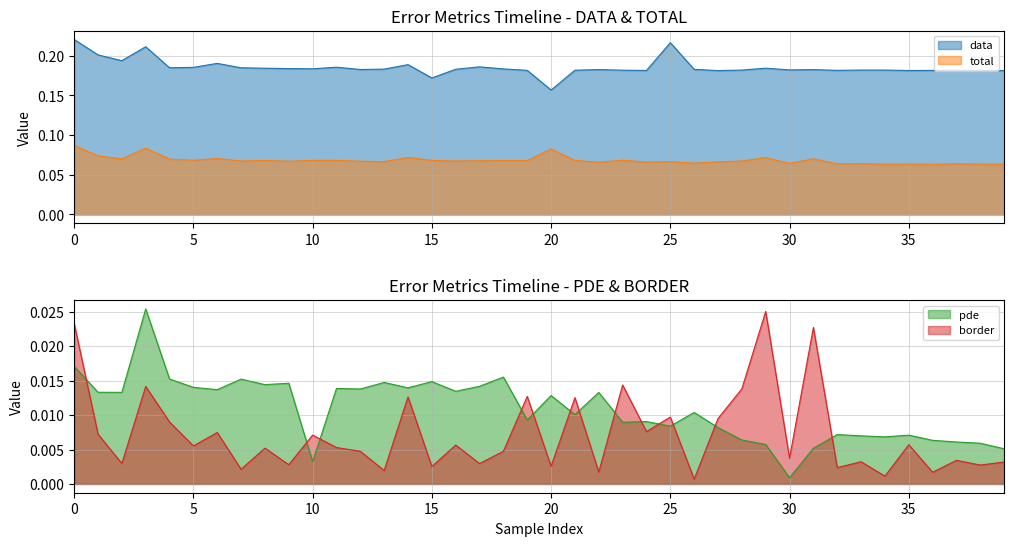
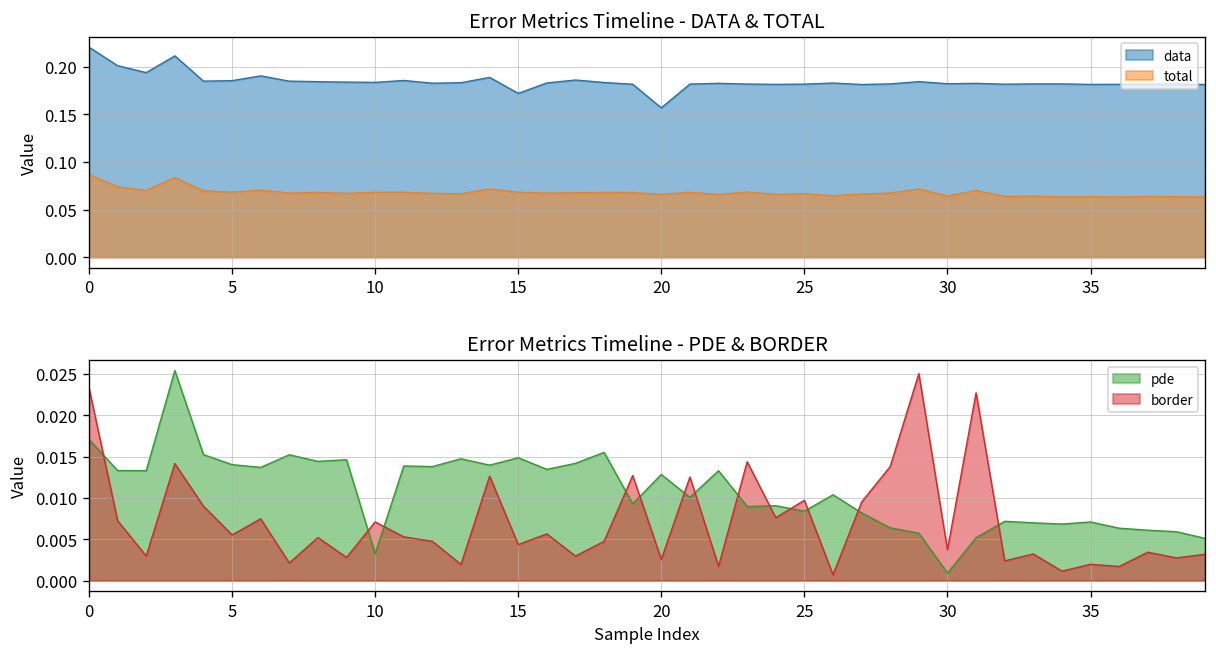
Error Metrics Timeline - DATA & TOTAL, total, 20: 0.08 -> 0.07
Error Metrics Timeline - DATA & TOTAL, data, 25: 0.22 -> 0.18
Error Metrics Timeline - PDE & BORDER, border, 15: 0.003 -> 0.004
Error Metrics Timeline - PDE & BORDER, border, 35: 0.006 -> 0.002
